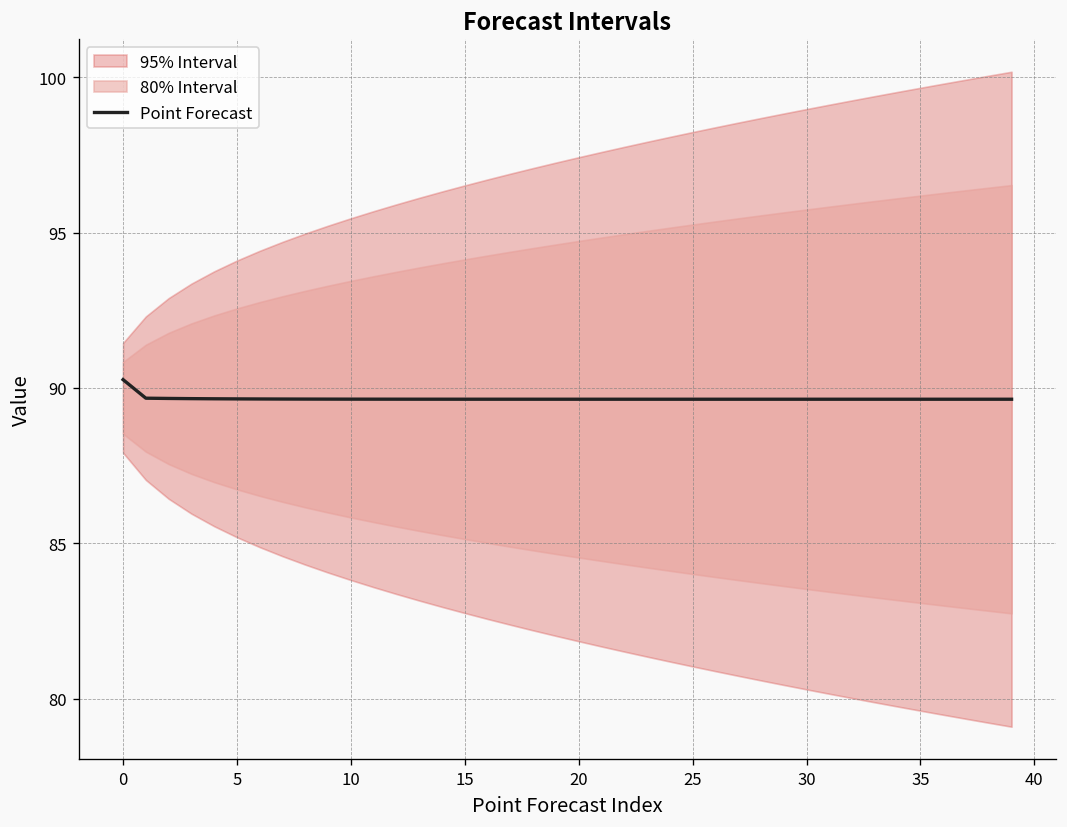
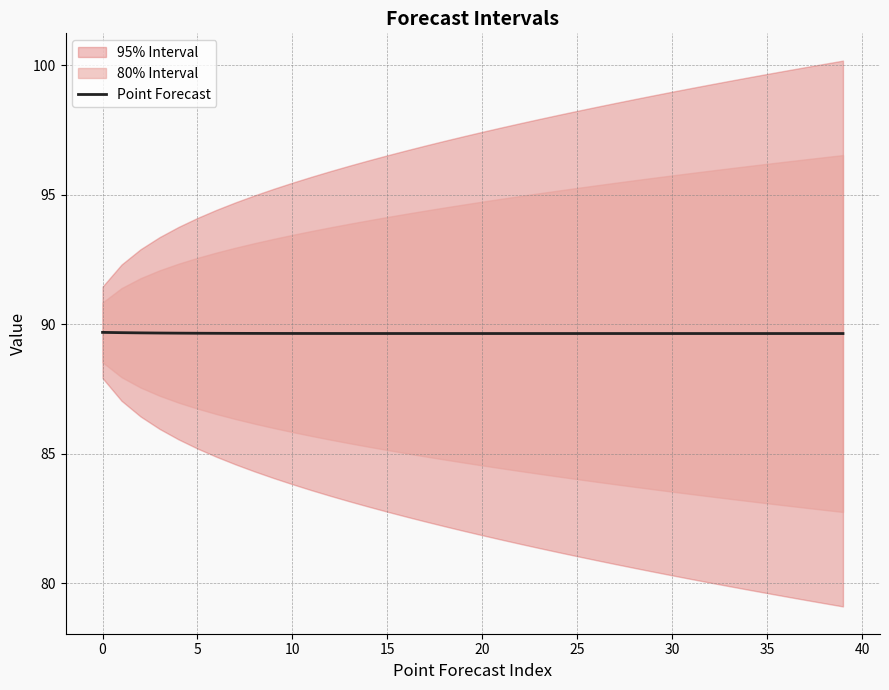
Point Forecast, 0: 90.3 -> 89.7
